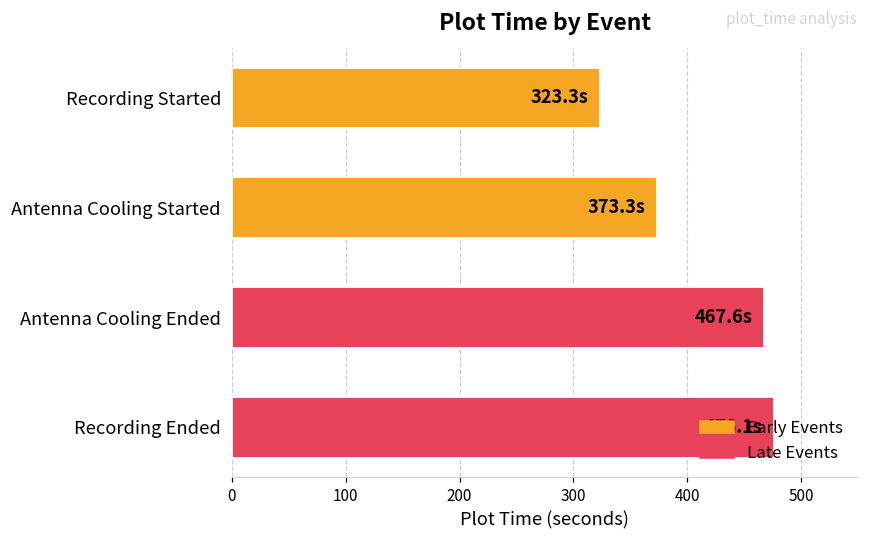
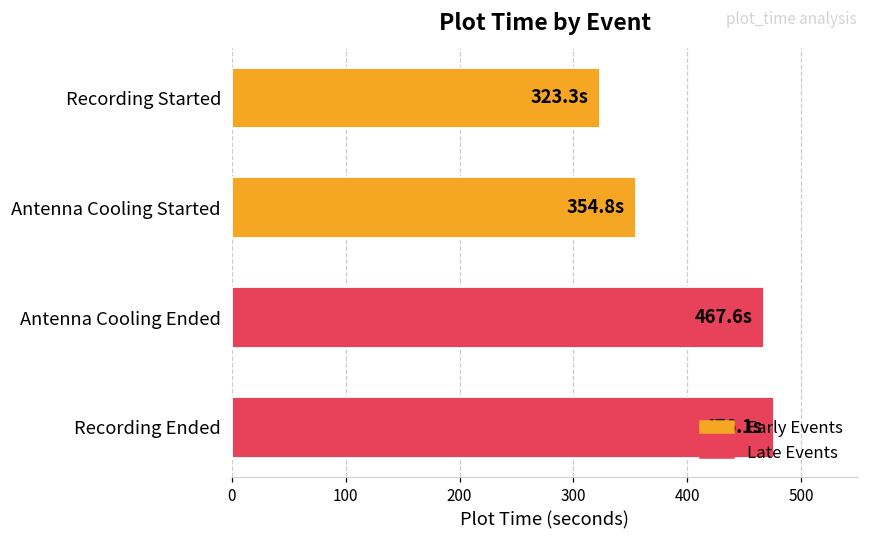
Antenna Cooling Started: 373.3s -> 354.8s
